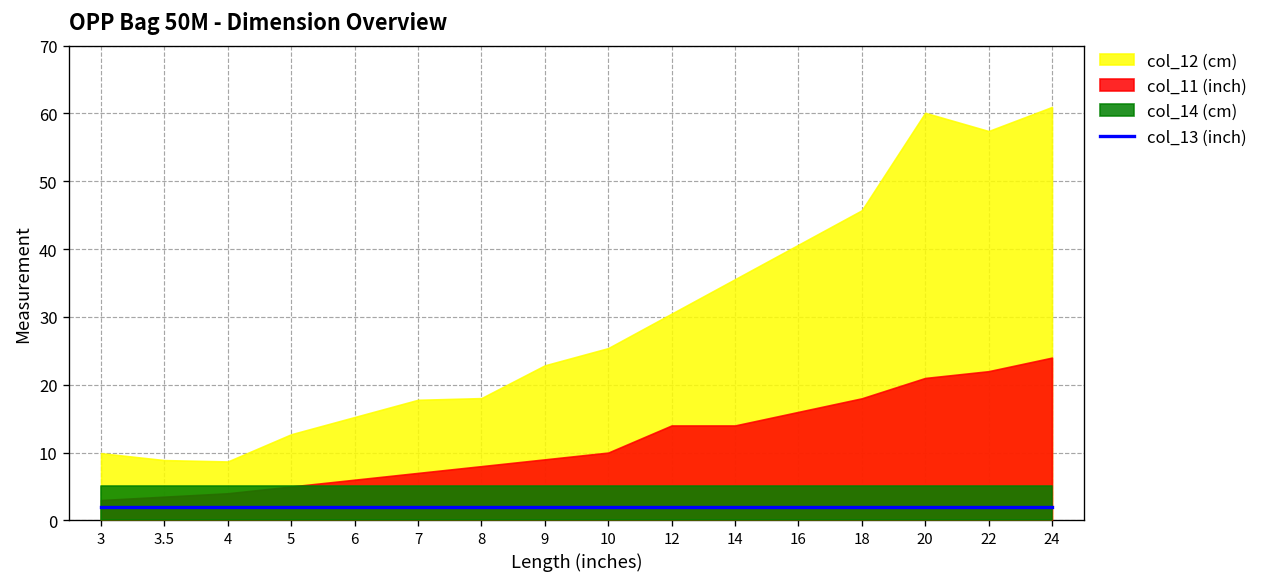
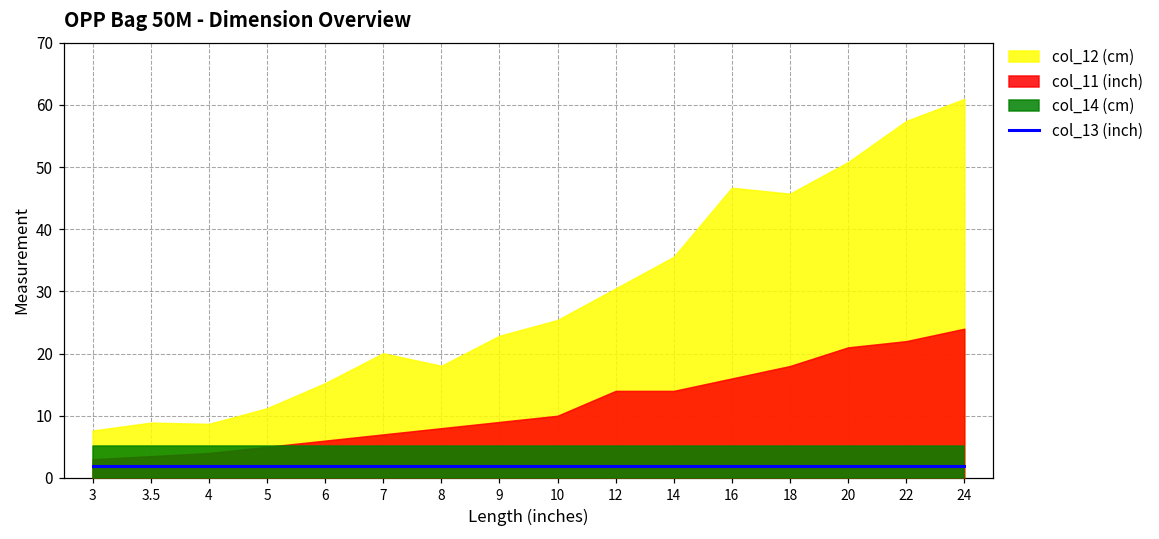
col_12 (cm), 3: 10 -> 8
col_12 (cm), 5: 13 -> 11
col_12 (cm), 7: 18 -> 20
col_12 (cm), 16: 41 -> 47
col_12 (cm), 20: 60 -> 51
